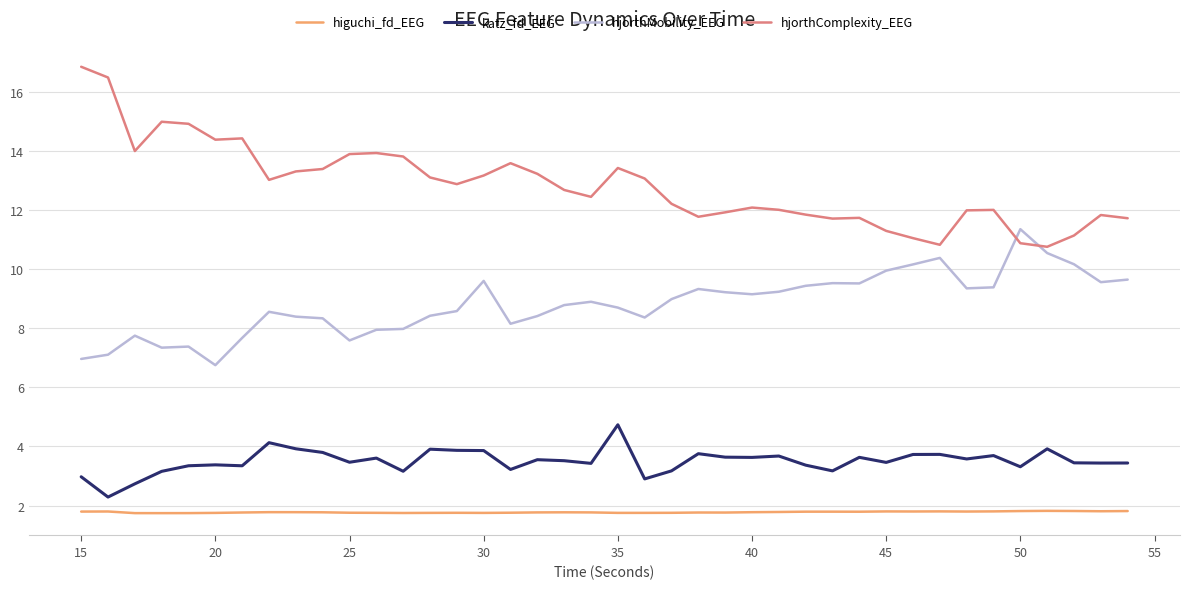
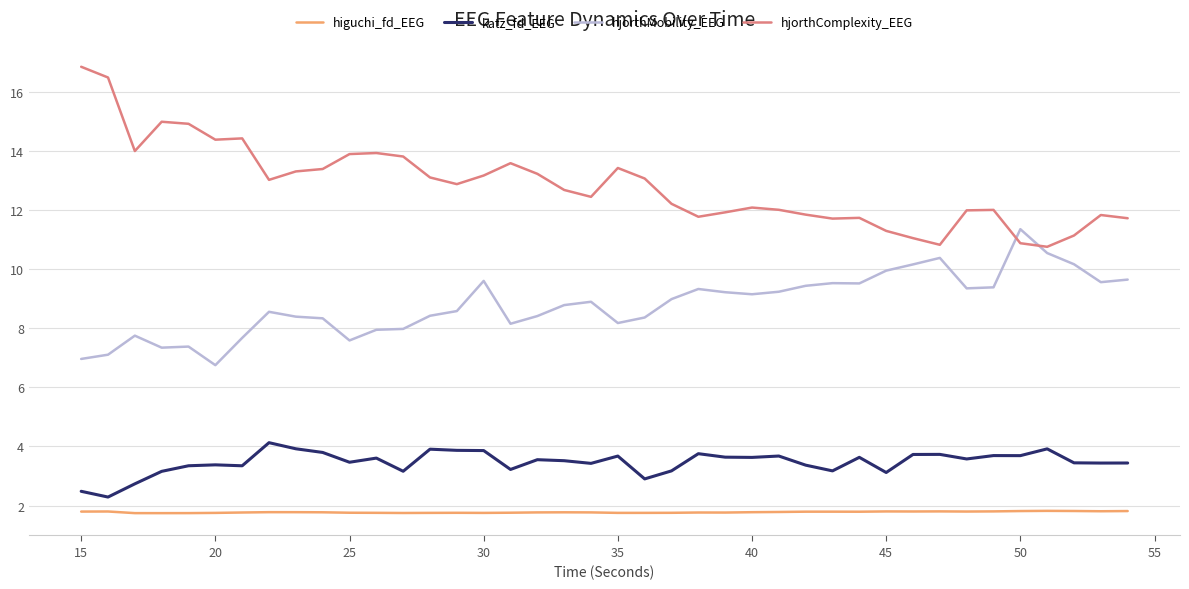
katz_fd_EEG, 15: 3.0 -> 2.5
katz_fd_EEG, 35: 4.7 -> 3.7
hjorthMobility_EEG, 35: 8.7 -> 8.2
katz_fd_EEG, 45: 3.5 -> 3.1
katz_fd_EEG, 50: 3.3 -> 3.7
